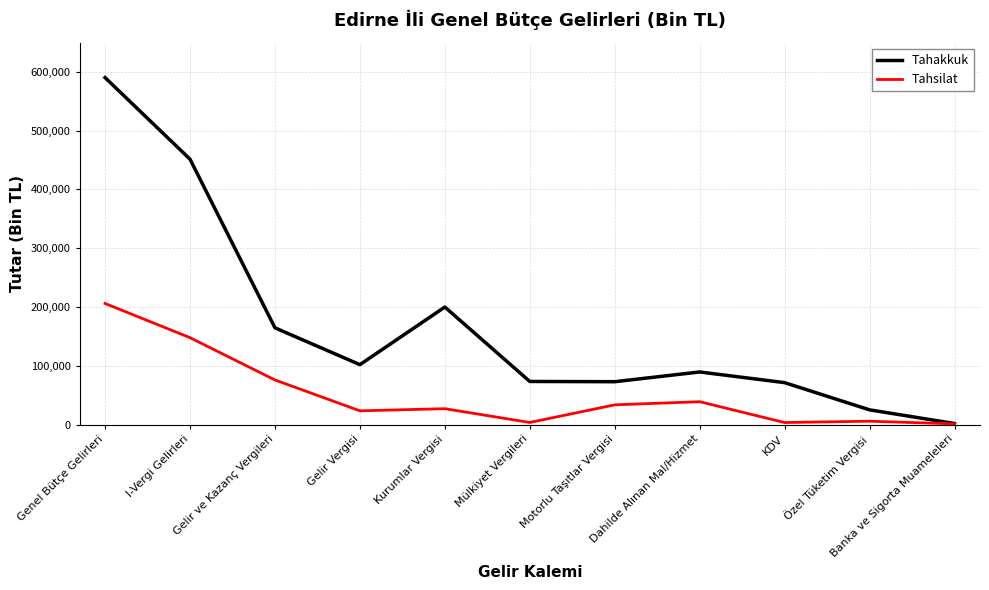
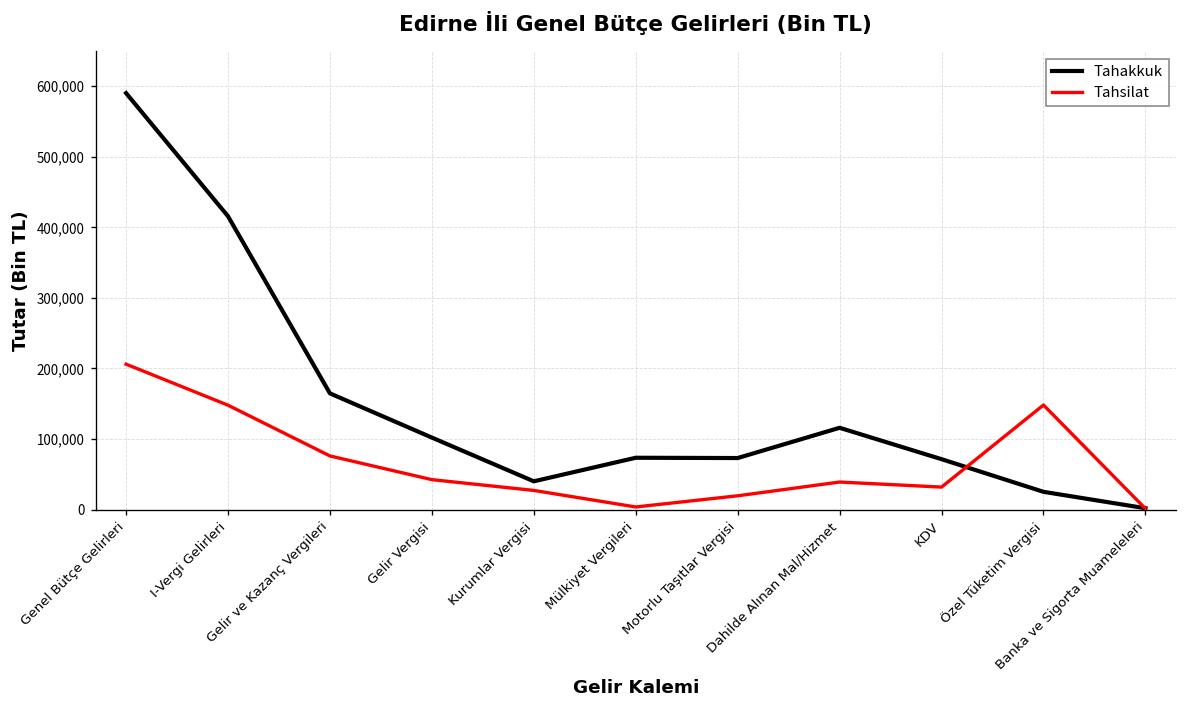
Tahakkuk, I-Vergi Gelirleri: 450,000 -> 420,000
Tahsilat, Gelir Vergisi: 20,000 -> 40,000
Tahakkuk, Kurumlar Vergisi: 200,000 -> 40,000
Tahsilat, Motorlu Taşıtlar Vergisi: 30,000 -> 20,000
Tahakkuk, Dahilde Alınan Mal/Hizmet: 90,000 -> 120,000
Tahsilat, KDV: 0 -> 30,000
Tahsilat, Özel Tüketim Vergisi: 10,000 -> 150,000
